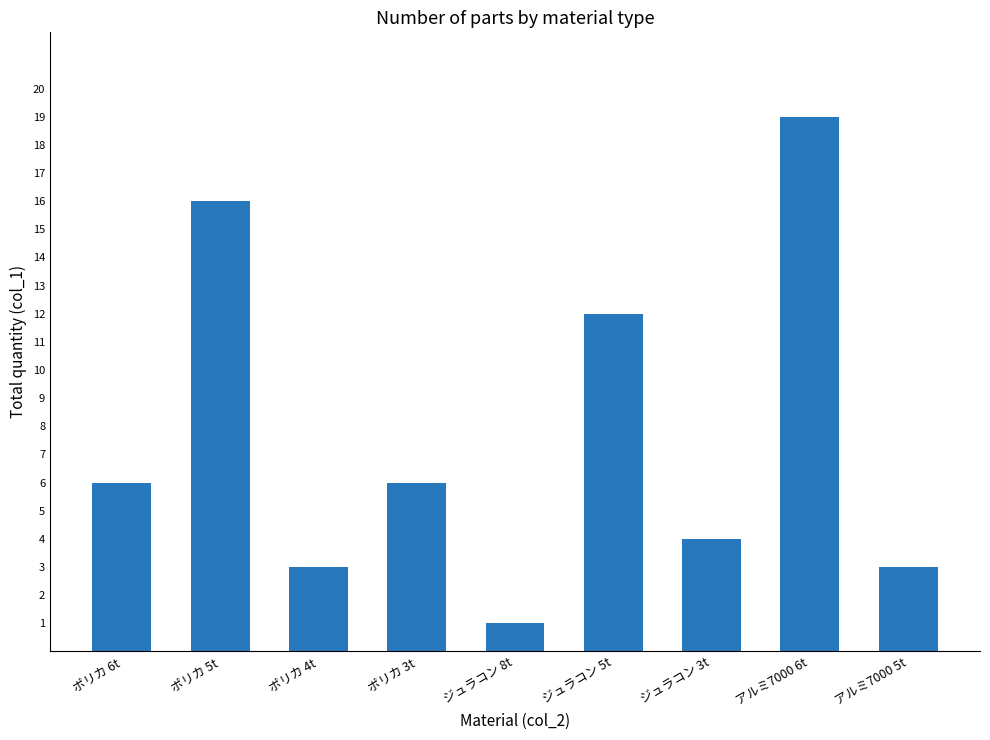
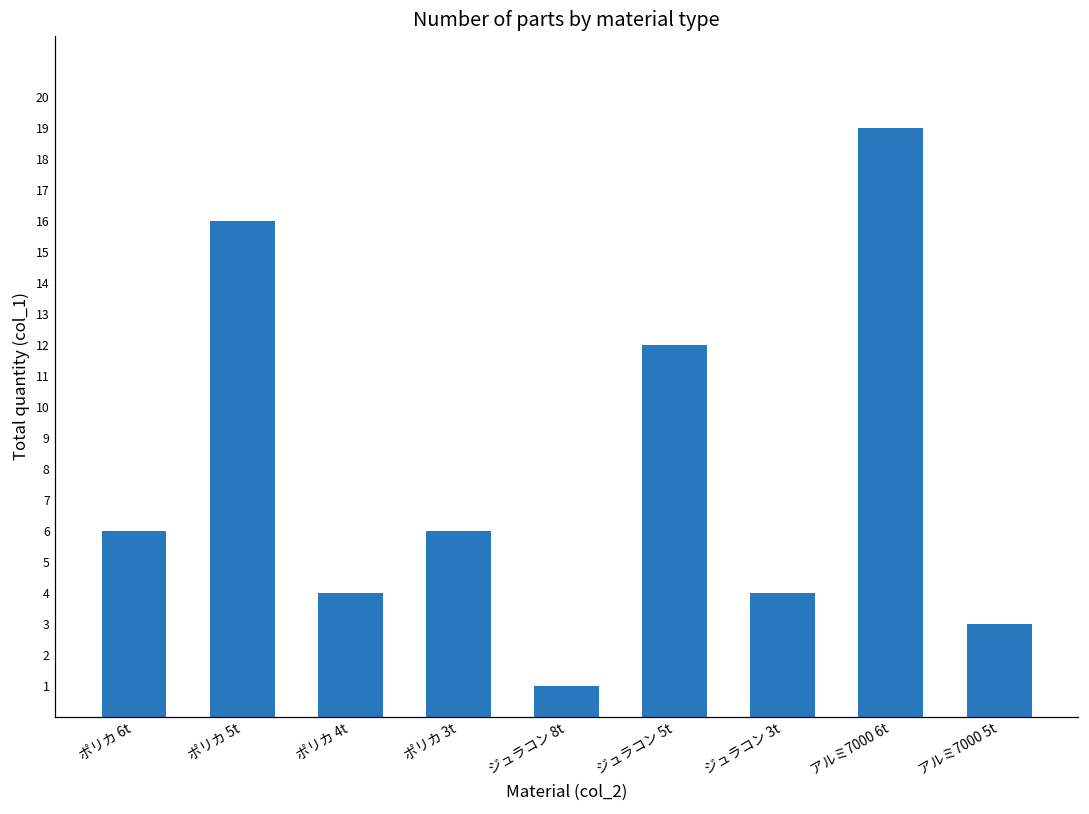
ポリカ 4t: 3 -> 4
